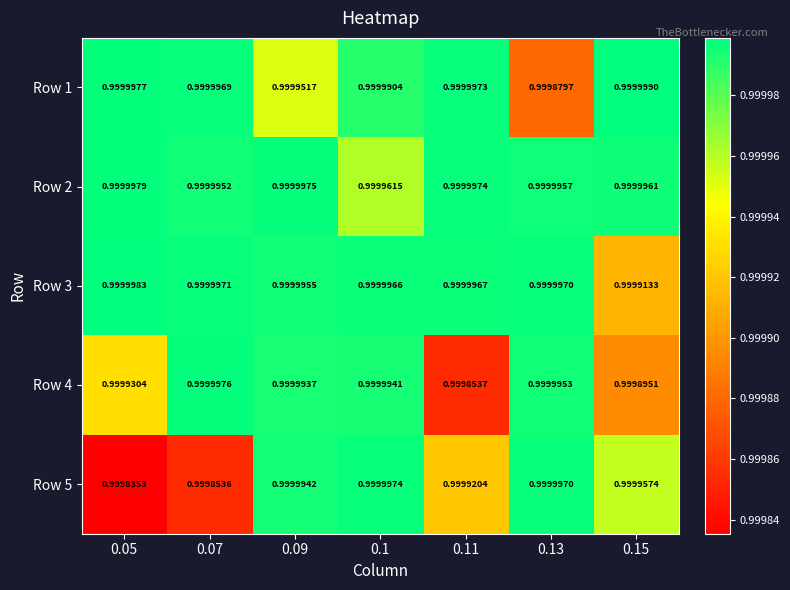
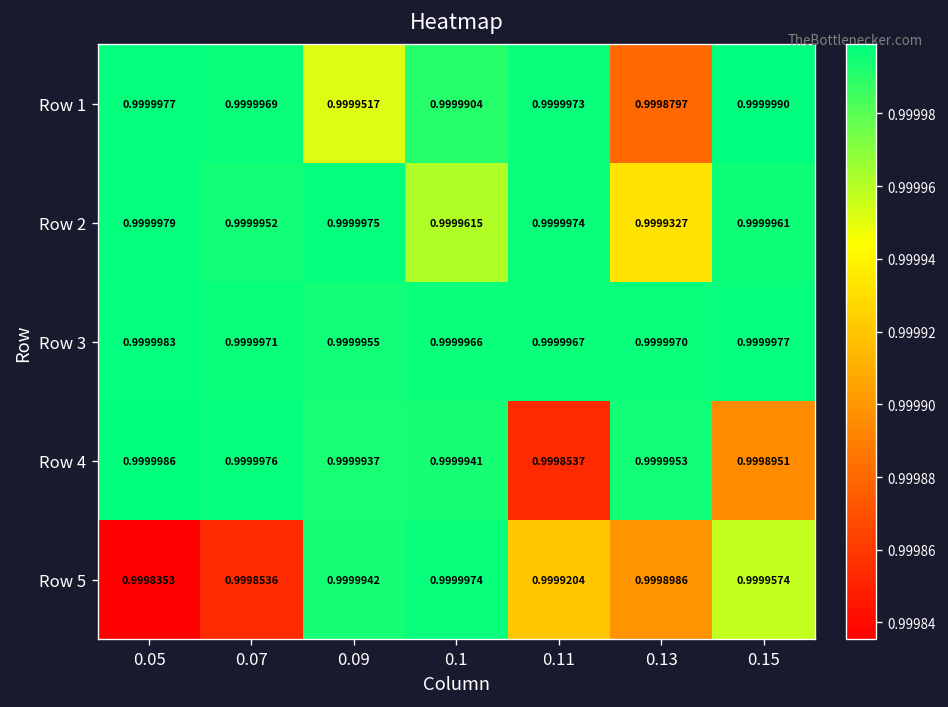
Row 2, 0.13: 0.9999957 -> 0.9999327
Row 3, 0.15: 0.9999133 -> 0.9999977
Row 4, 0.05: 0.9999304 -> 0.9999986
Row 5, 0.13: 0.9999970 -> 0.9998986
